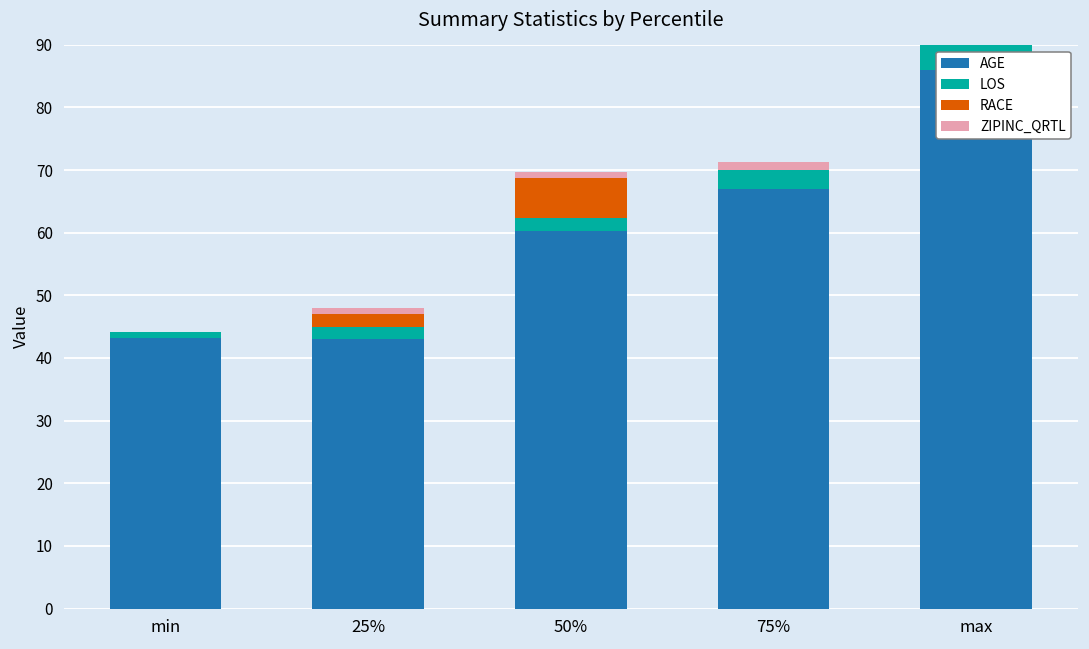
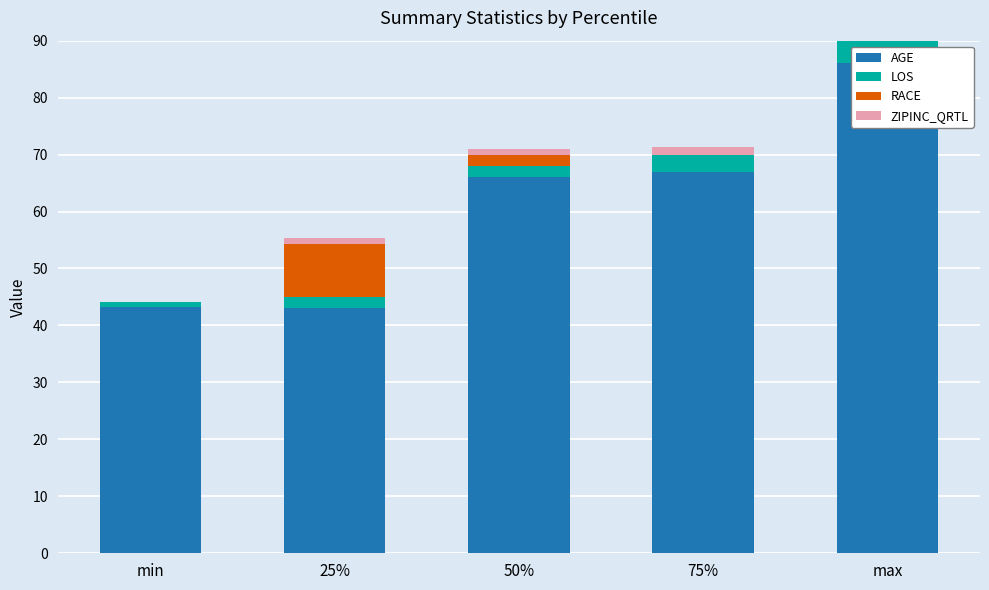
RACE, 25%: 2 -> 9
AGE, 50%: 60 -> 66
RACE, 50%: 6 -> 2
